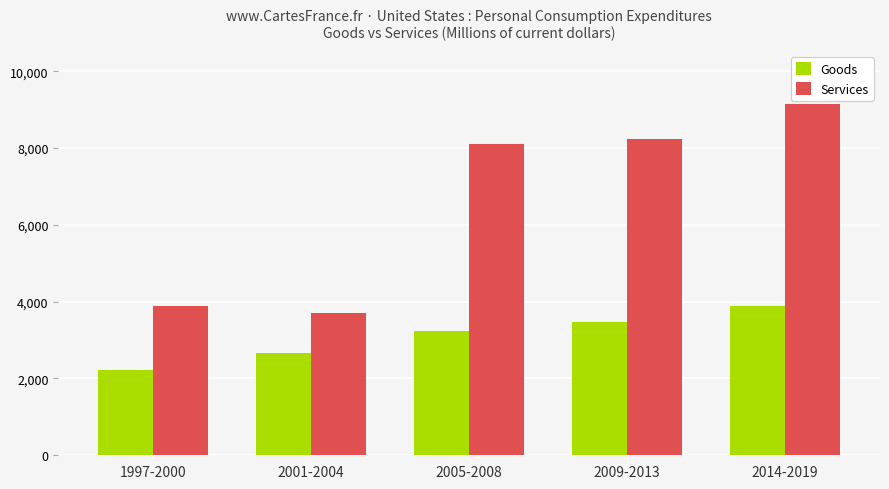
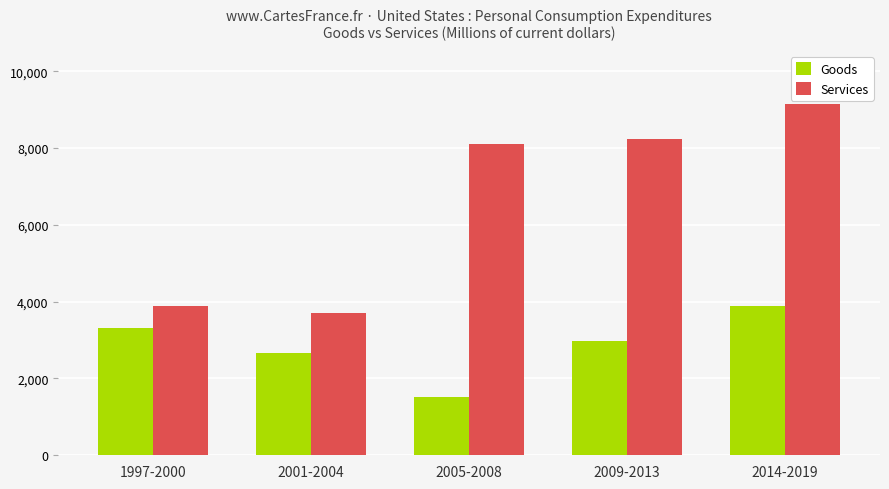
Goods, 1997-2000: 2,200 -> 3,300
Goods, 2005-2008: 3,200 -> 1,500
Goods, 2009-2013: 3,500 -> 3,000
